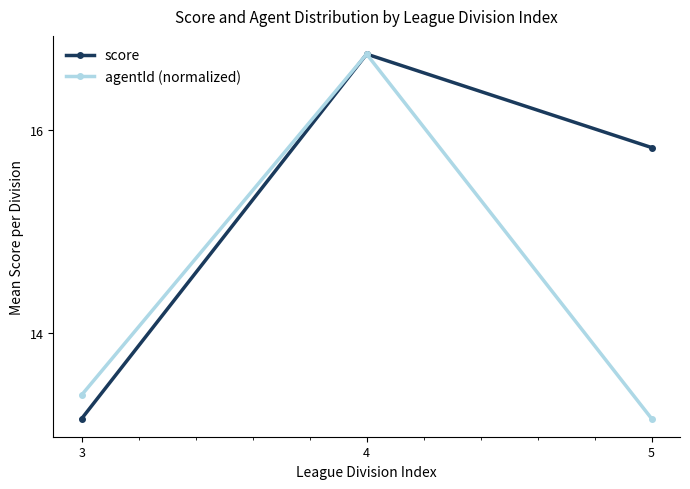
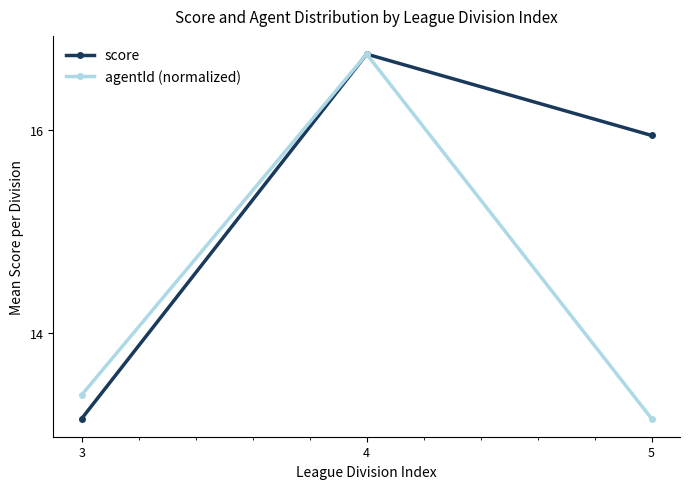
score, 5: 15.83 -> 15.95
